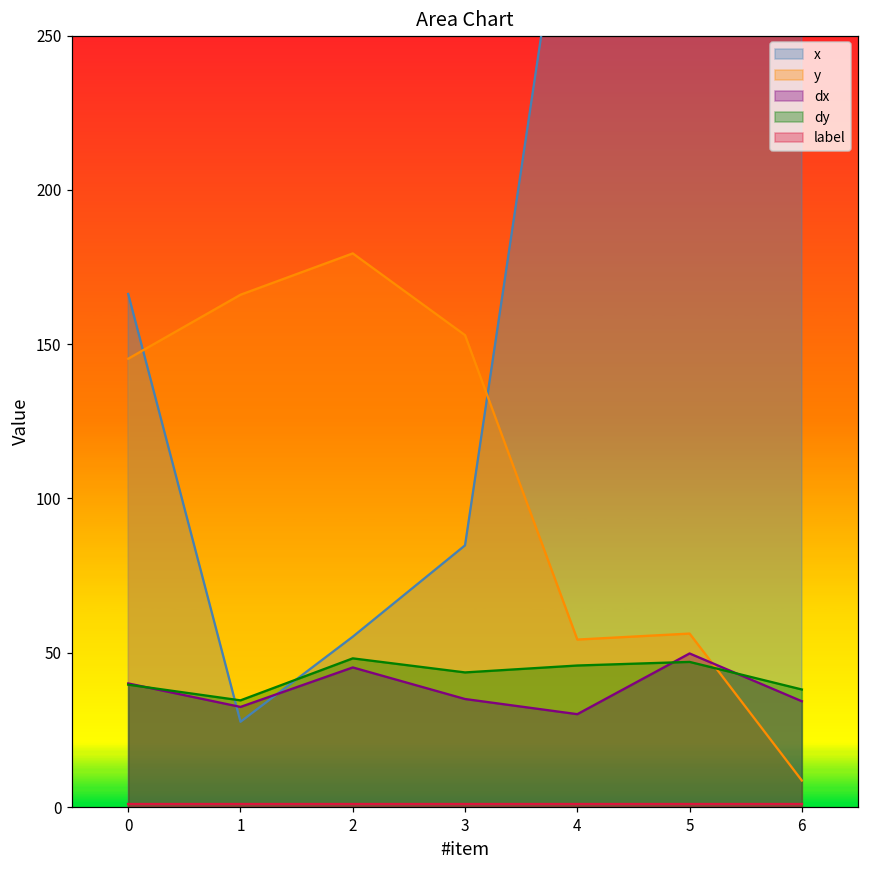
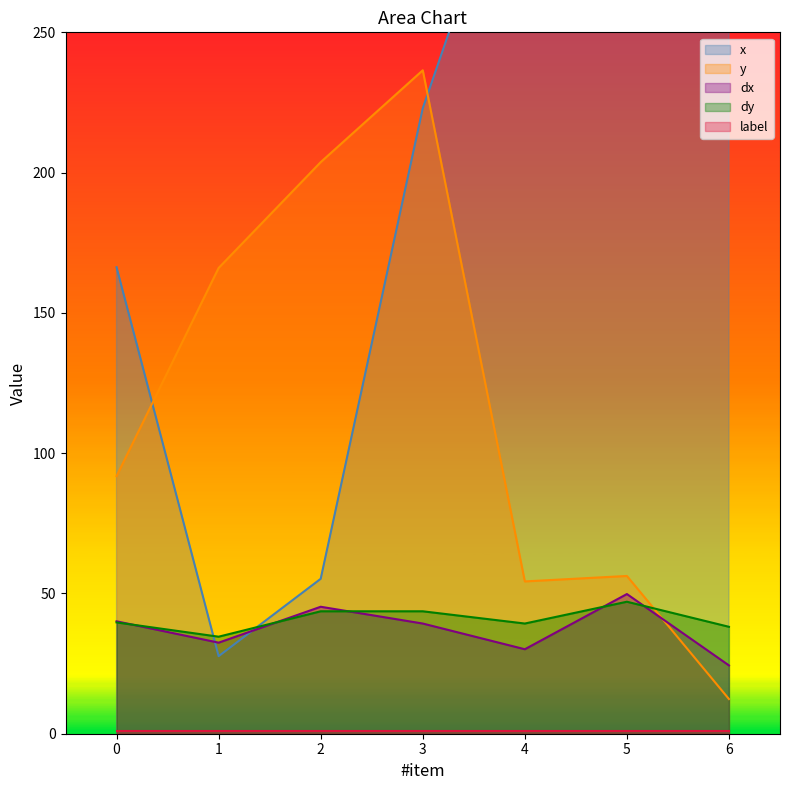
y, 0: 145 -> 92
y, 2: 179 -> 204
dy, 2: 48 -> 44
x, 3: 85 -> 223
y, 3: 153 -> 236
dx, 3: 35 -> 39
dy, 4: 46 -> 39
y, 6: 9 -> 12
dx, 6: 34 -> 24
